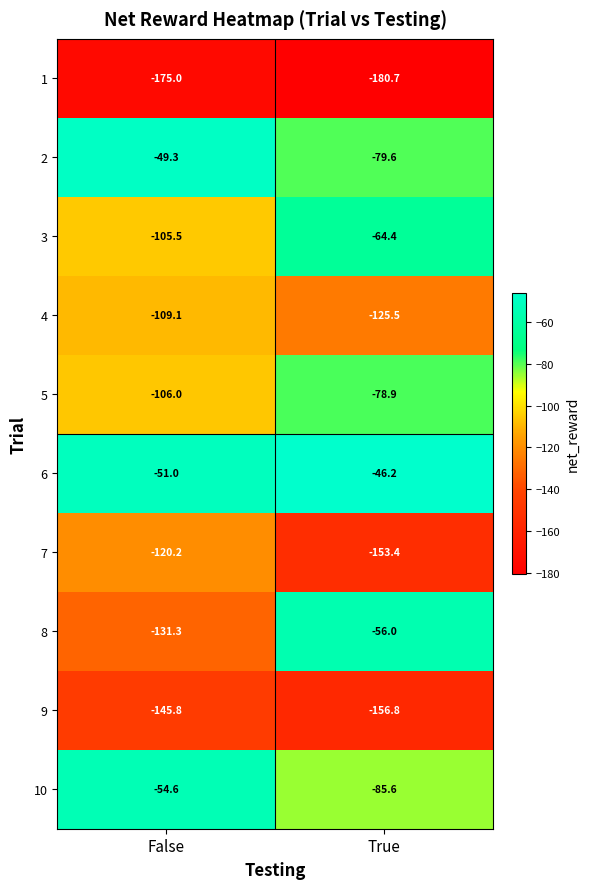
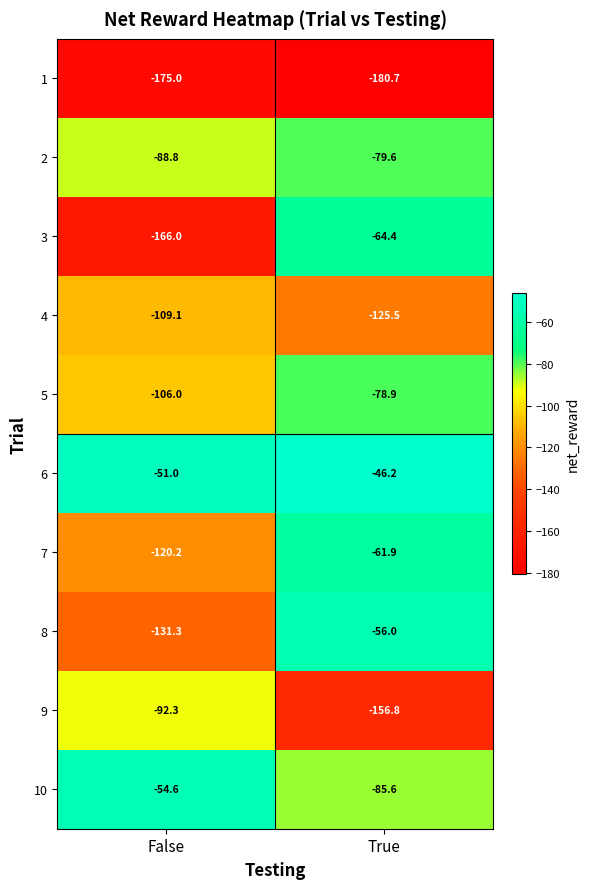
2, False: -49.3 -> -88.8
3, False: -105.5 -> -166.0
7, True: -153.4 -> -61.9
9, False: -145.8 -> -92.3
